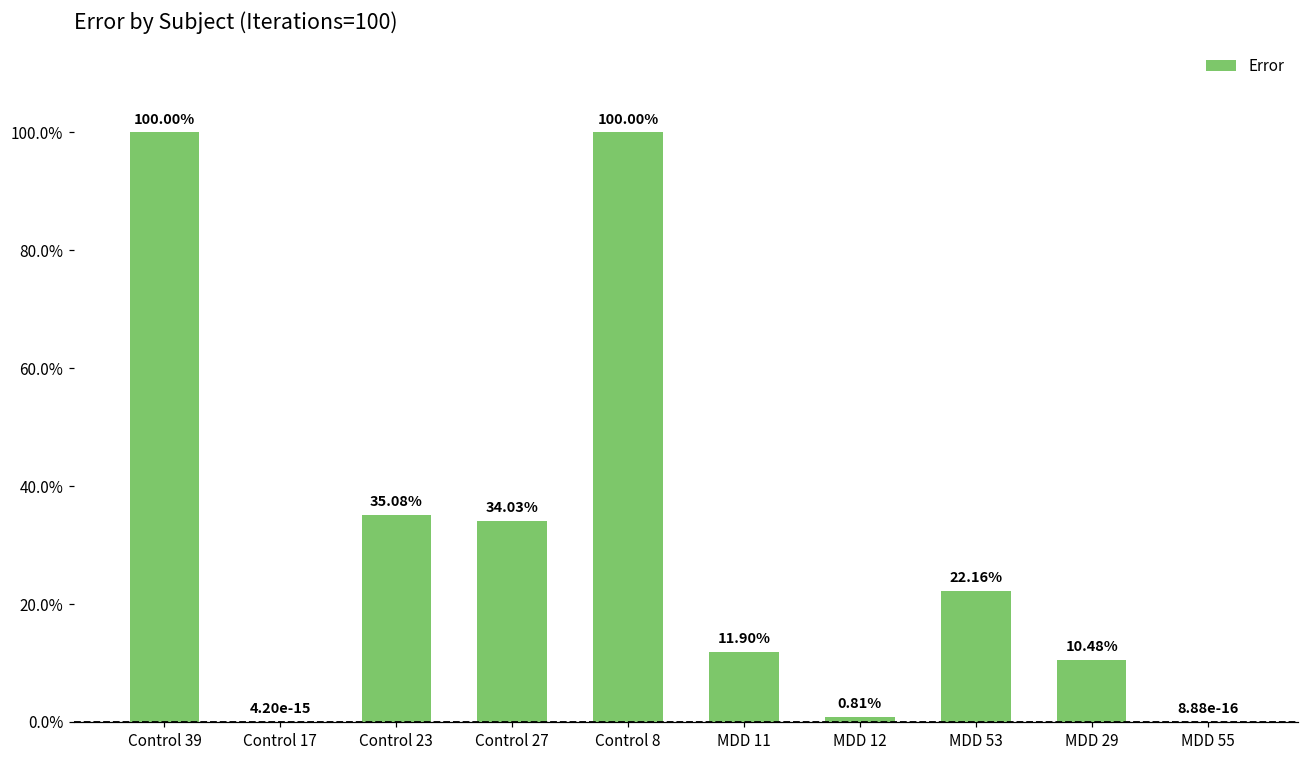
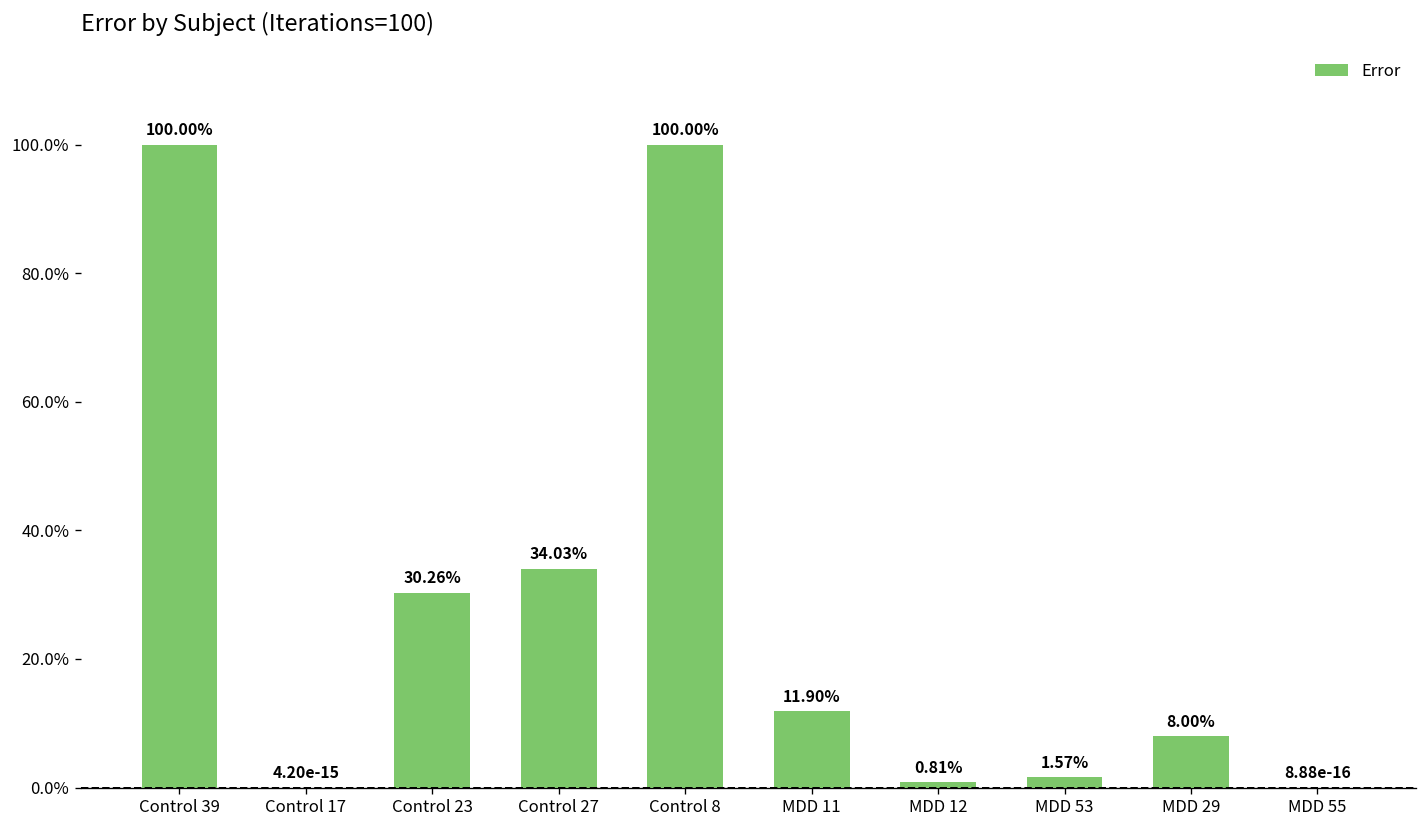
Control 23: 35.08% -> 30.26%
MDD 53: 22.16% -> 1.57%
MDD 29: 10.48% -> 8.00%
